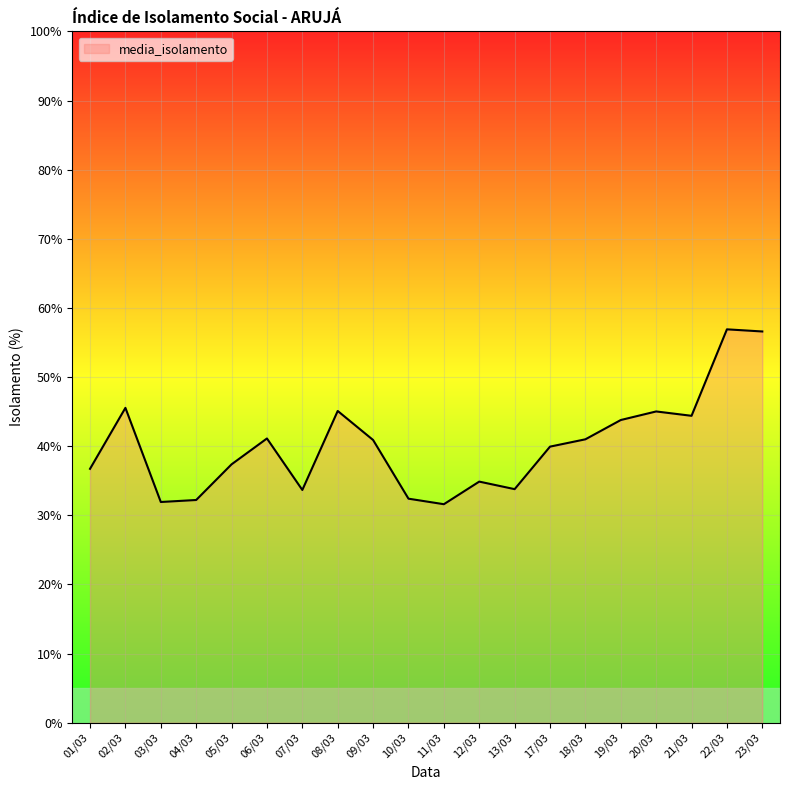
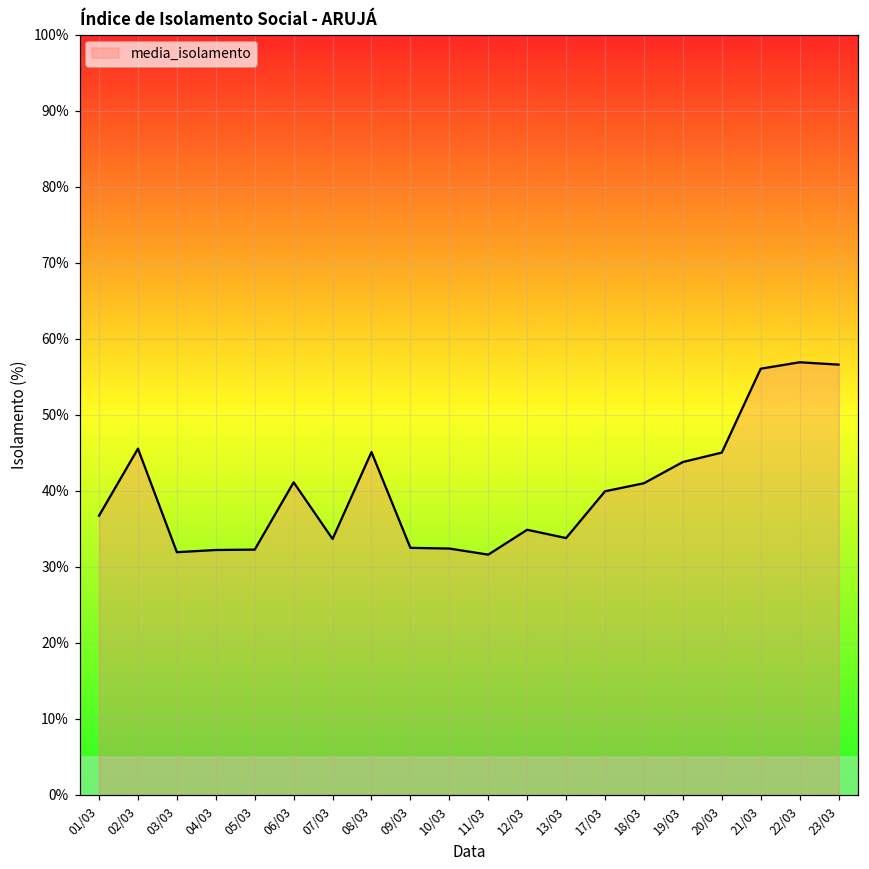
05/03: 37% -> 32%
09/03: 41% -> 33%
21/03: 44% -> 56%
